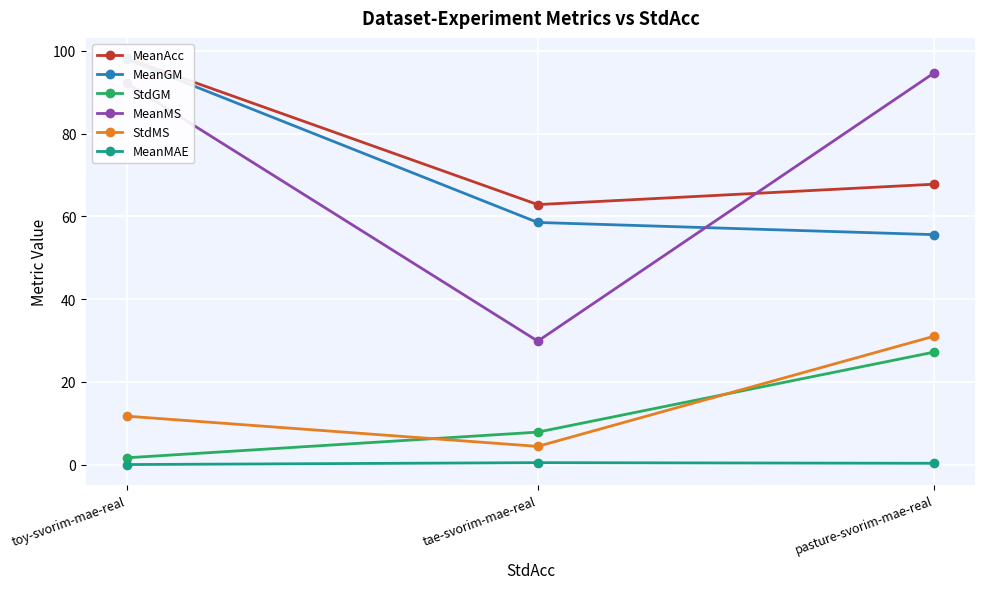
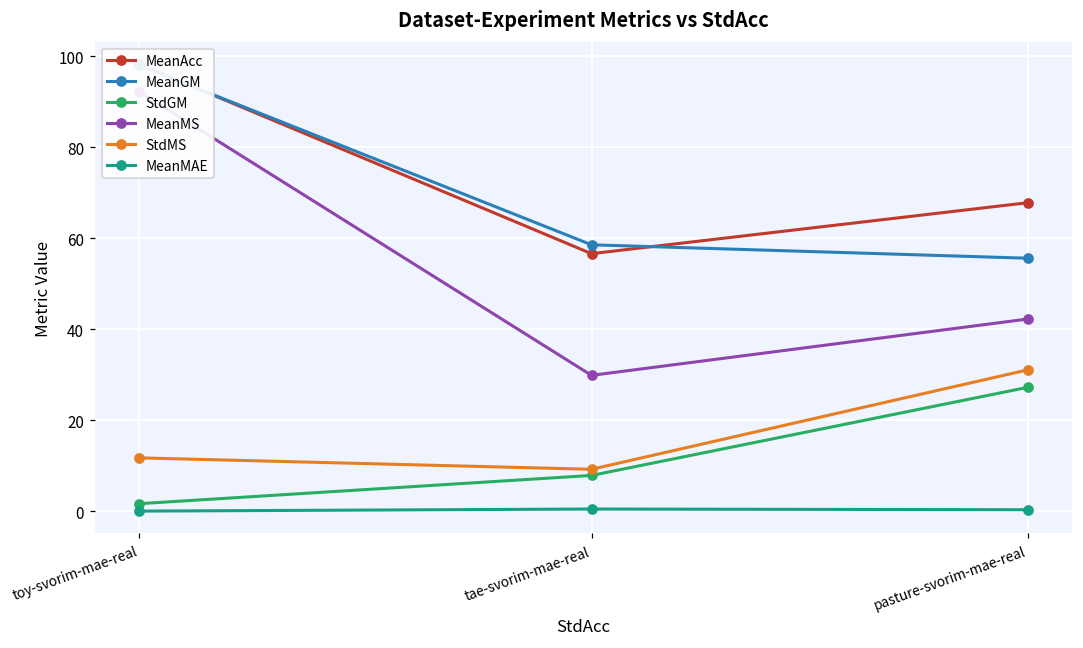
MeanAcc, tae-svorim-mae-real: 63 -> 57
StdMS, tae-svorim-mae-real: 4 -> 9
MeanMS, pasture-svorim-mae-real: 95 -> 42
